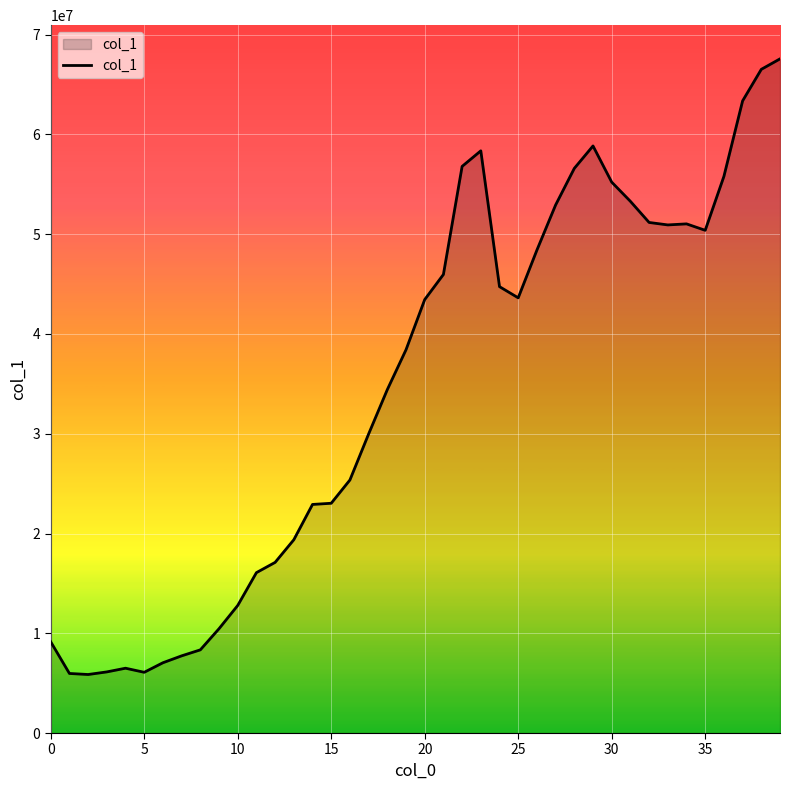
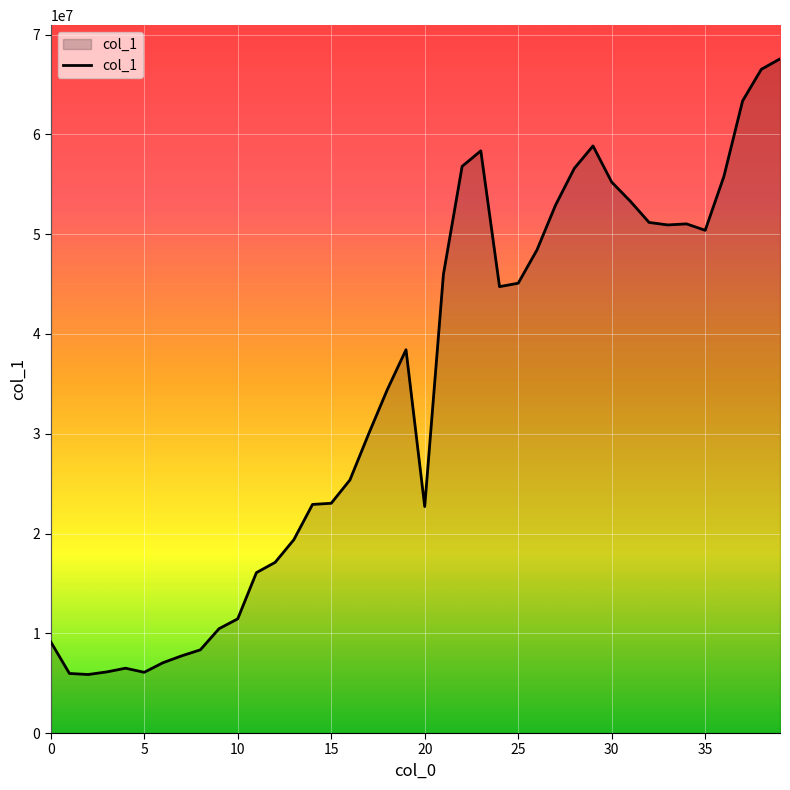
10: 13000000 -> 11000000
20: 43000000 -> 23000000
25: 44000000 -> 45000000
